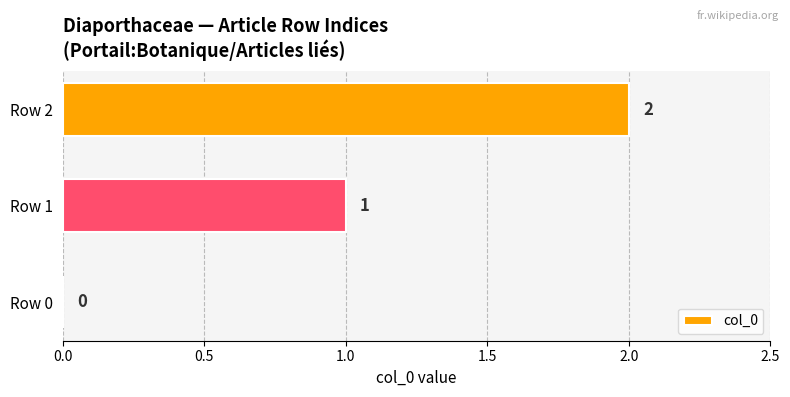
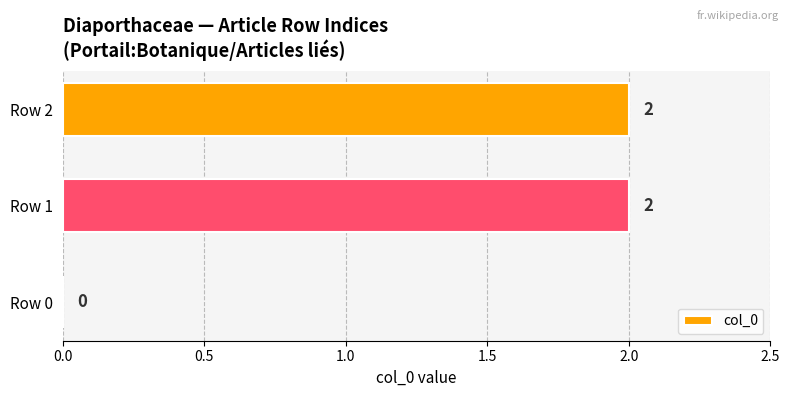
Row 1: 1 -> 2
